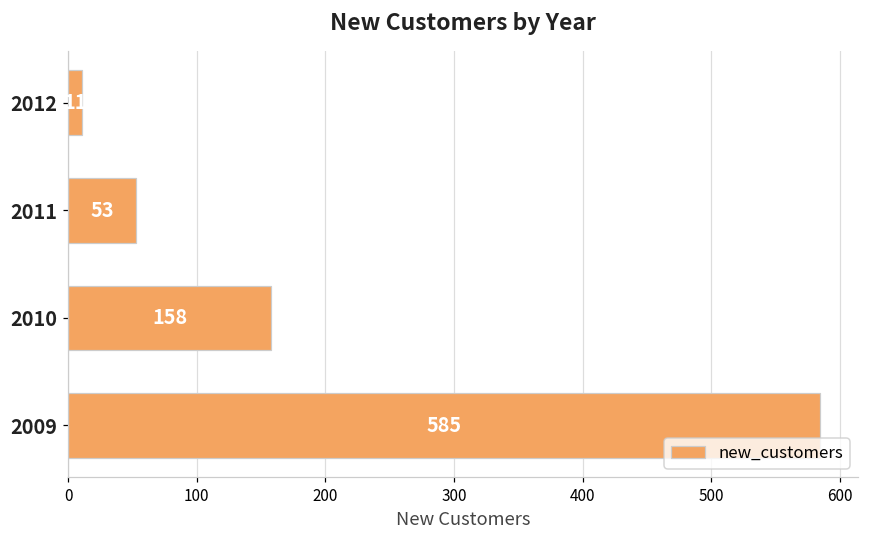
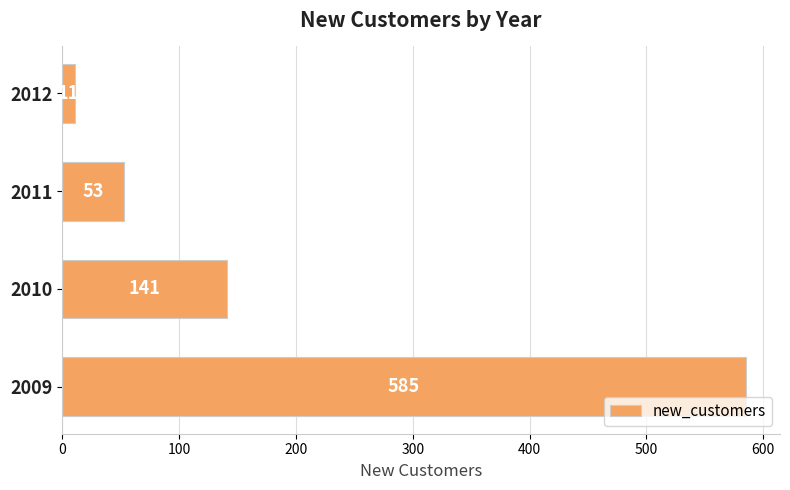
2010: 158 -> 141
